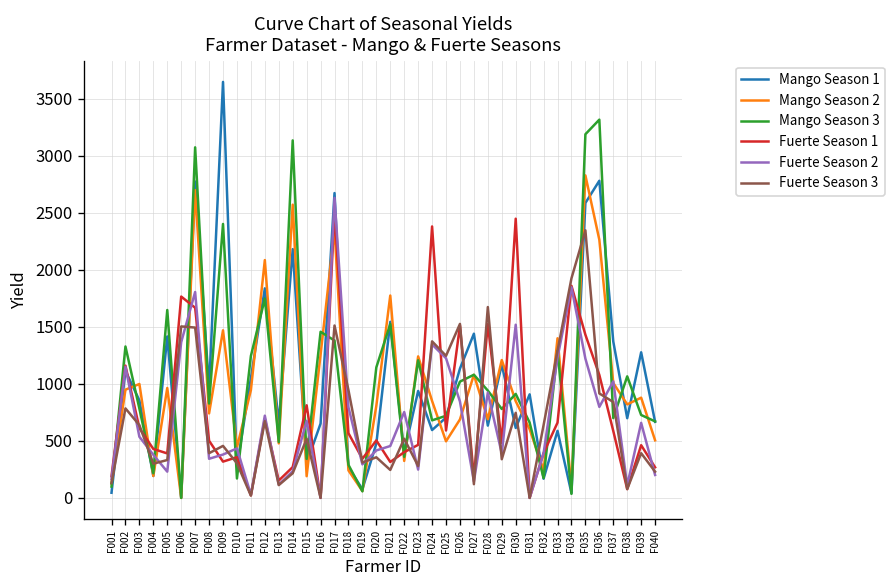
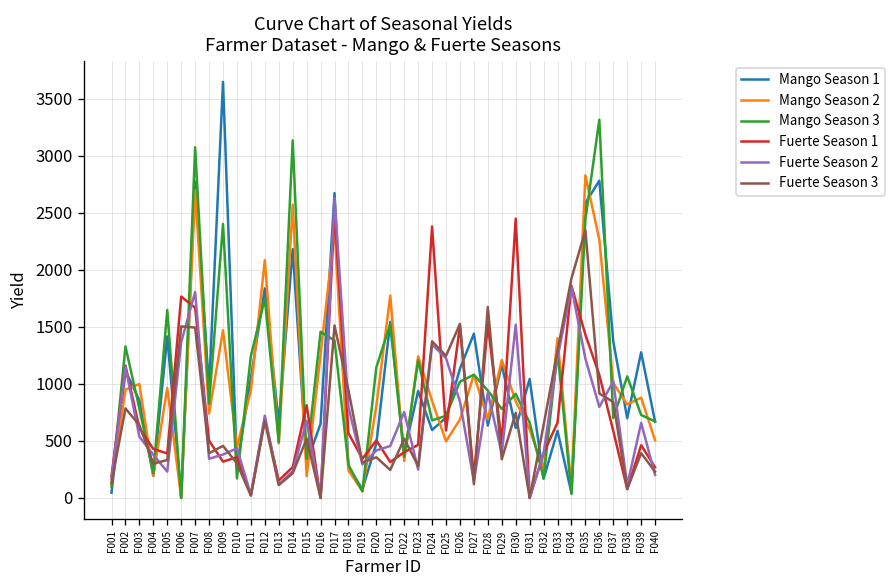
Mango Season 1, F031: 900 -> 1000
Mango Season 3, F035: 3200 -> 2400
